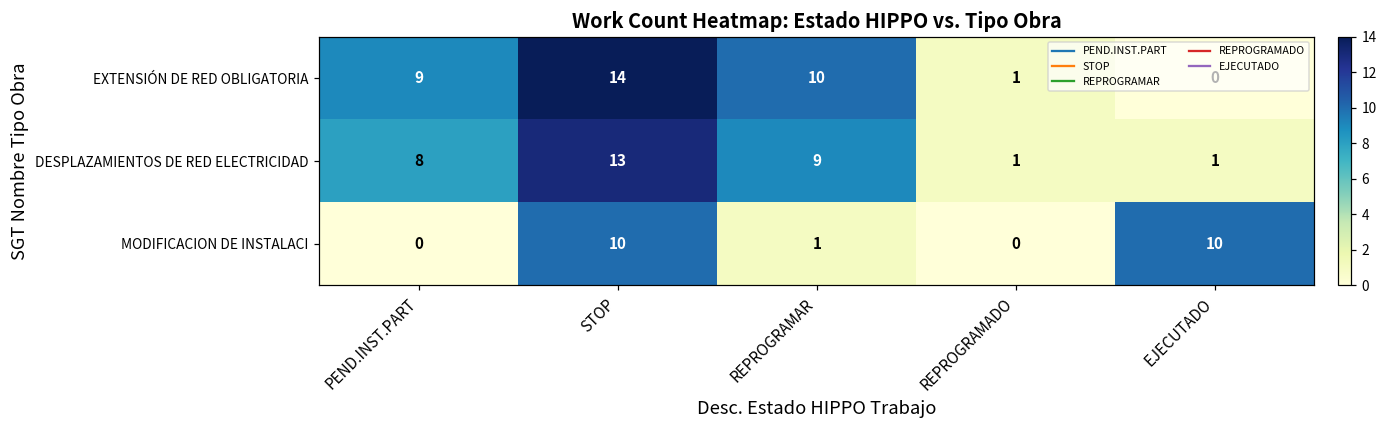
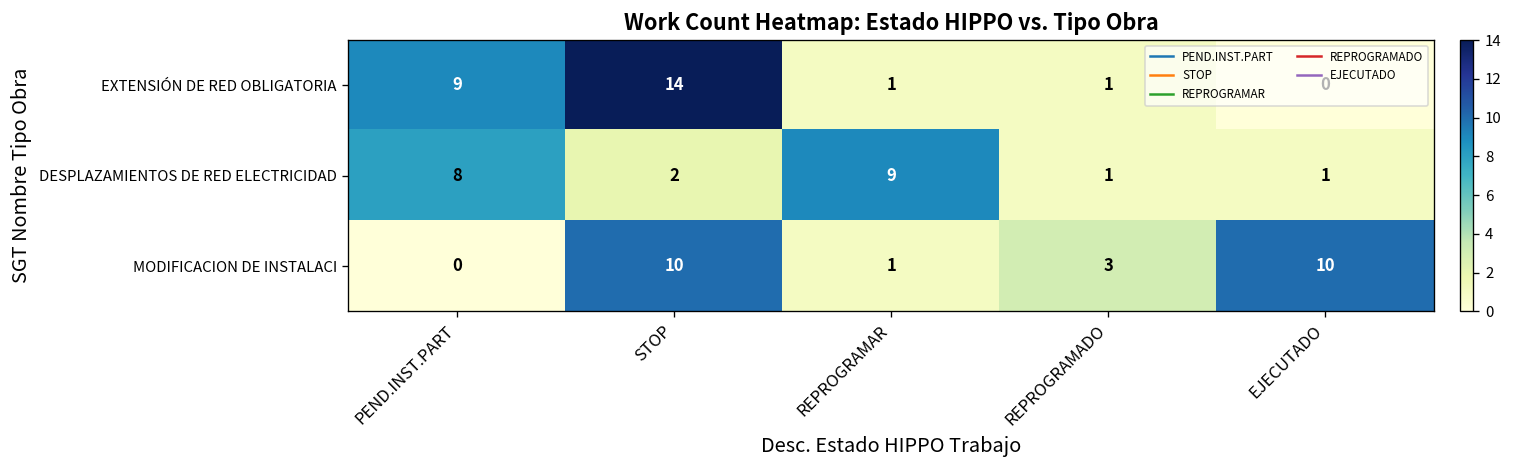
EXTENSIÓN DE RED OBLIGATORIA, REPROGRAMAR: 10 -> 1
DESPLAZAMIENTOS DE RED ELECTRICIDAD, STOP: 13 -> 2
MODIFICACION DE INSTALACI, REPROGRAMADO: 0 -> 3
